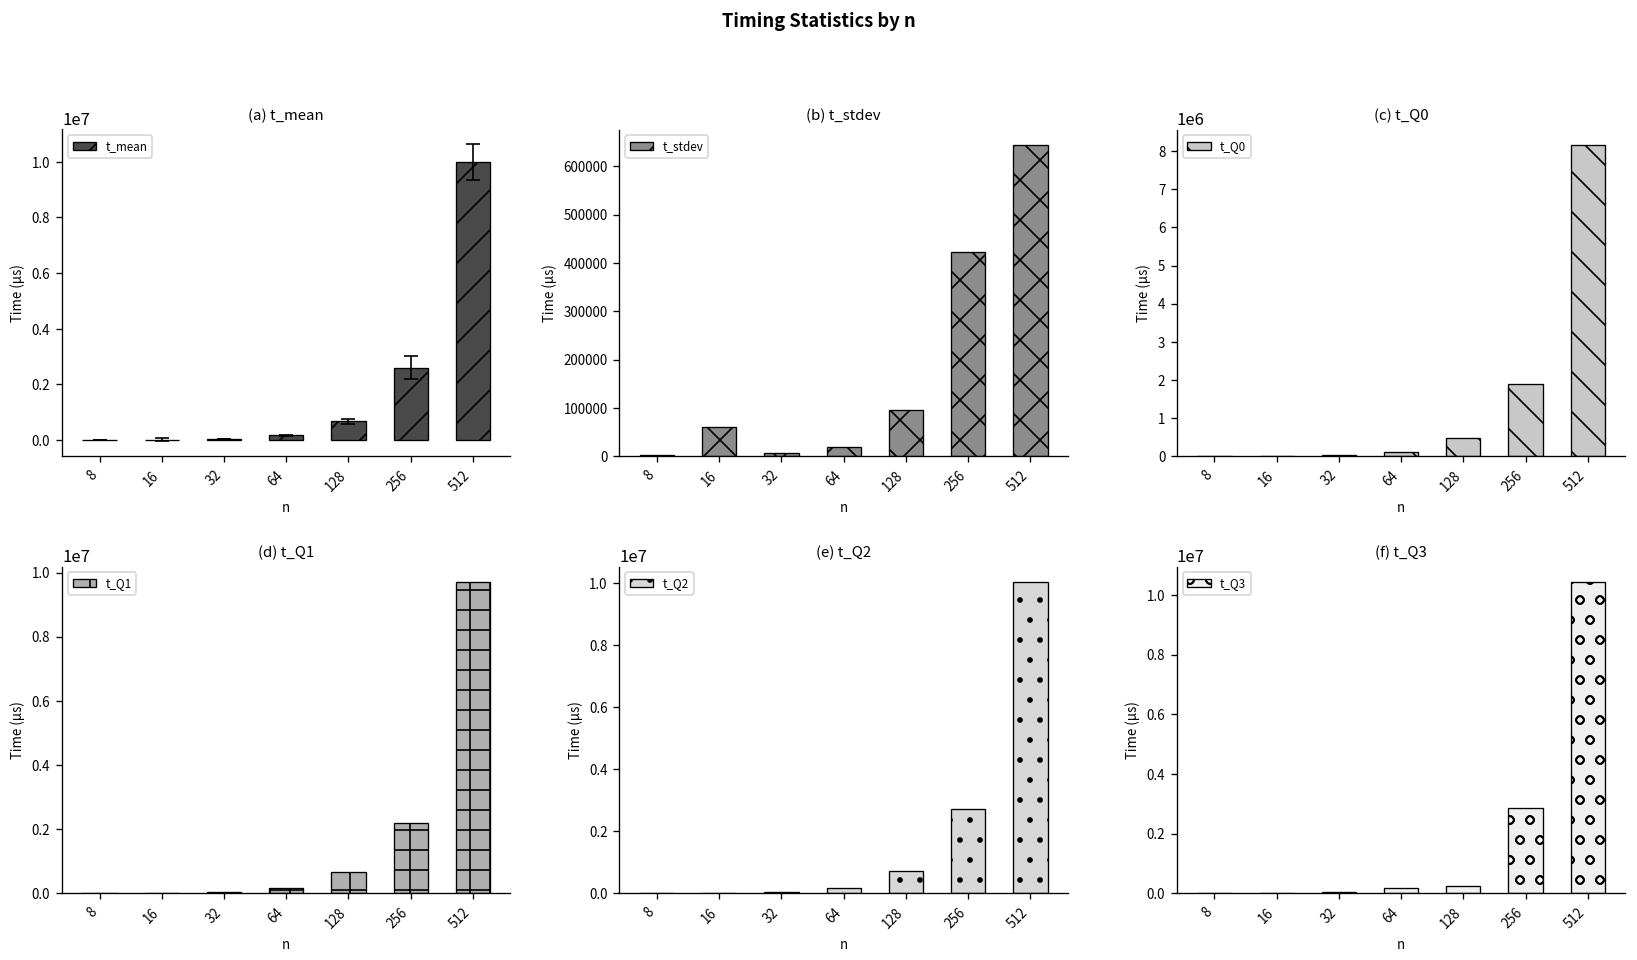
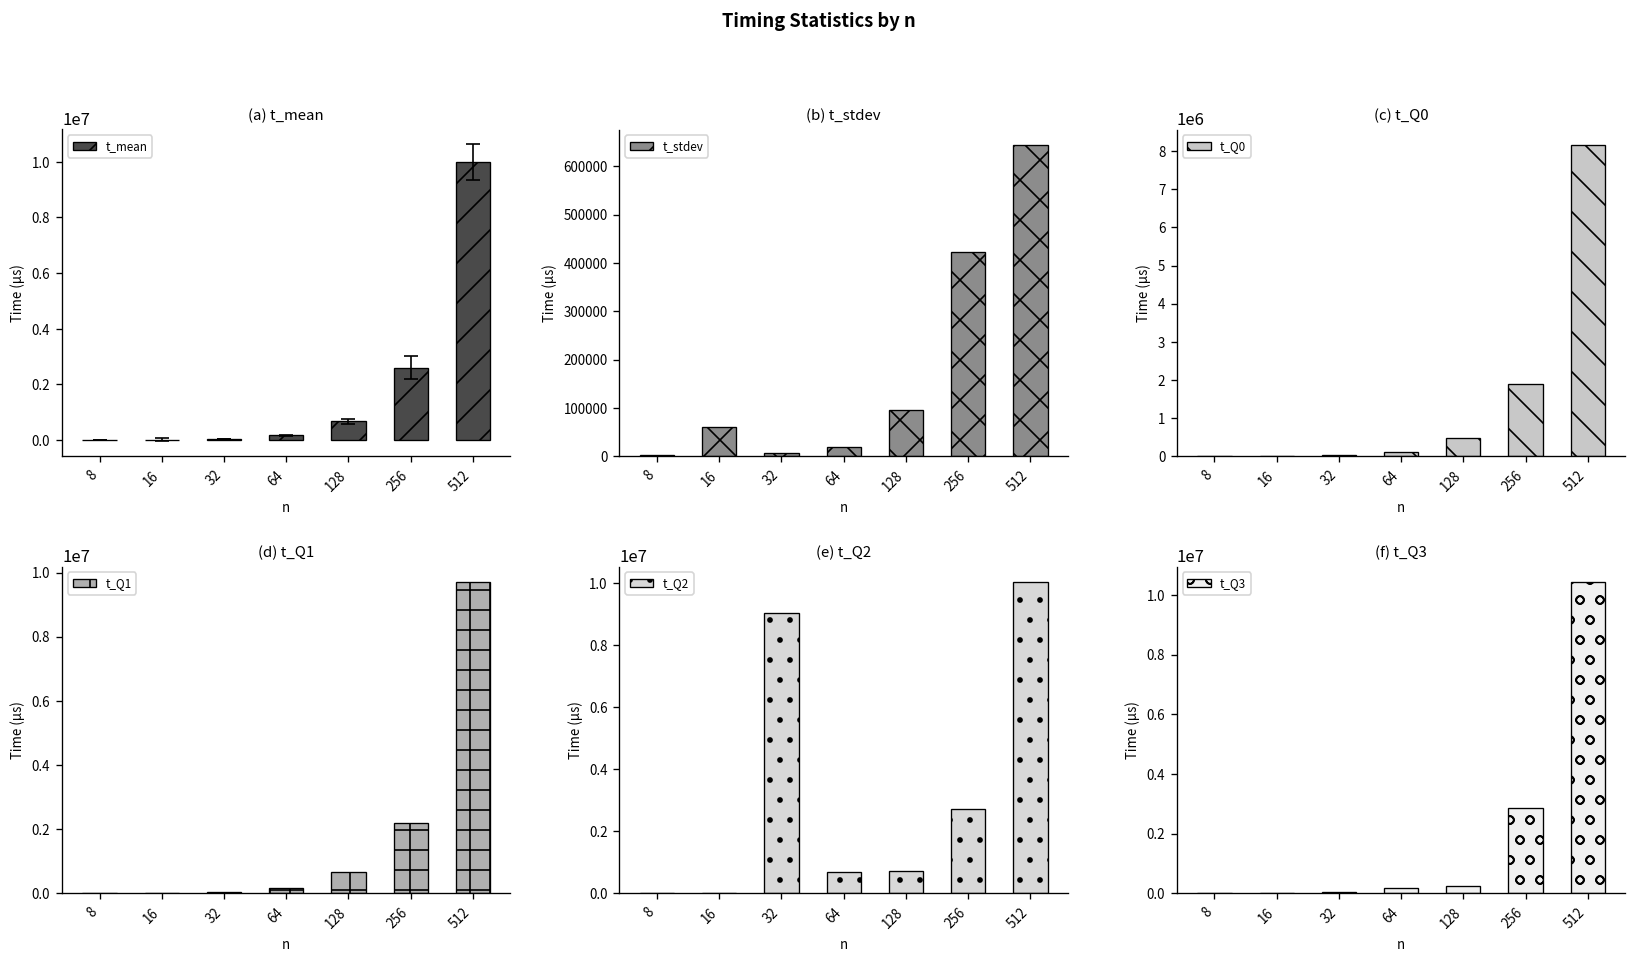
(e) t_Q2, 32: 0 -> 9000000
(e) t_Q2, 64: 200000 -> 700000
